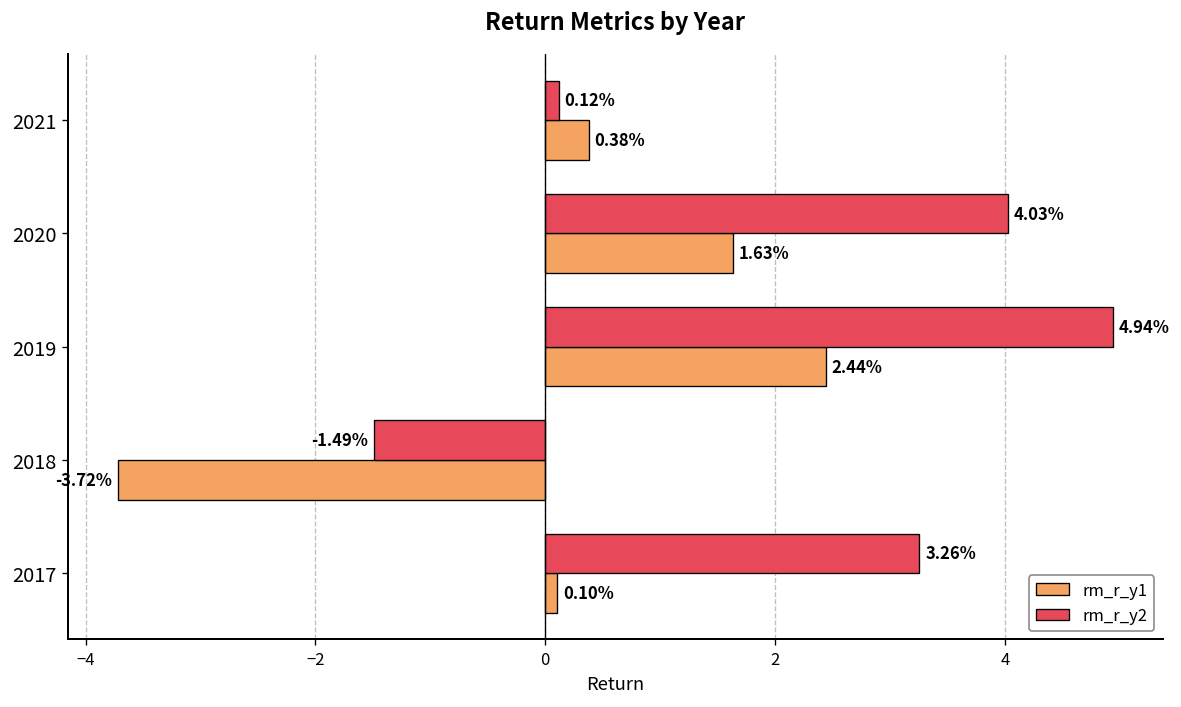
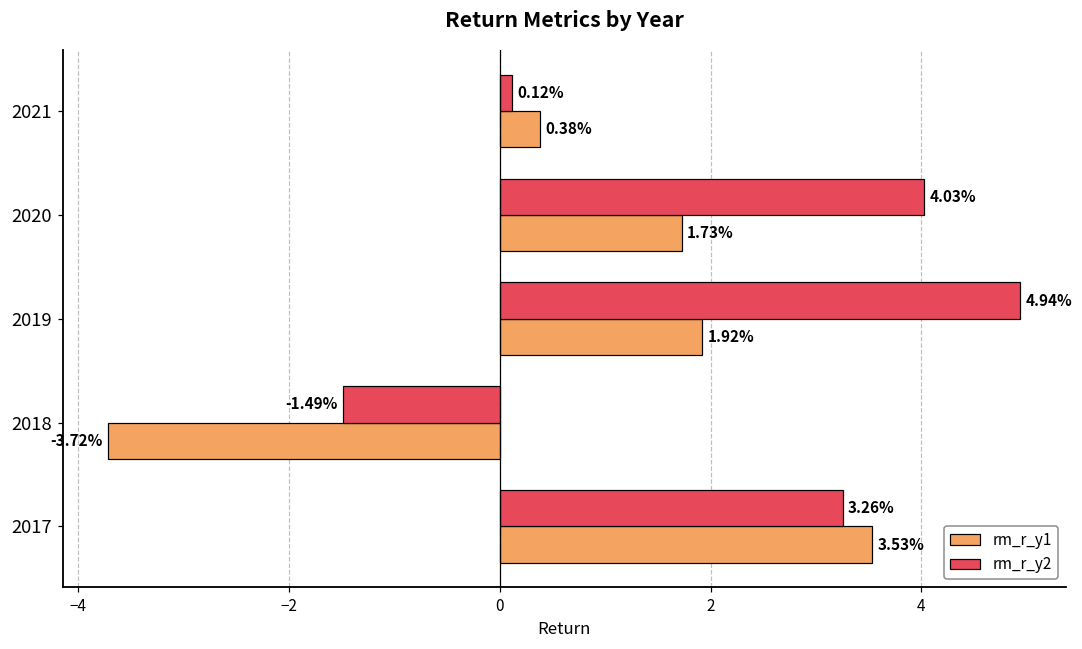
rm_r_y1, 2020: 1.63% -> 1.73%
rm_r_y1, 2019: 2.44% -> 1.92%
rm_r_y1, 2017: 0.10% -> 3.53%
